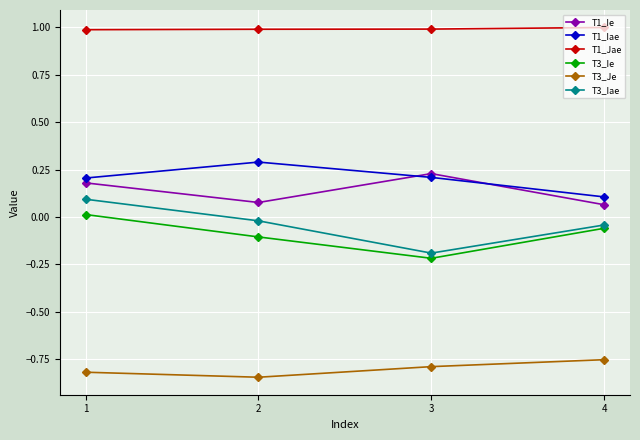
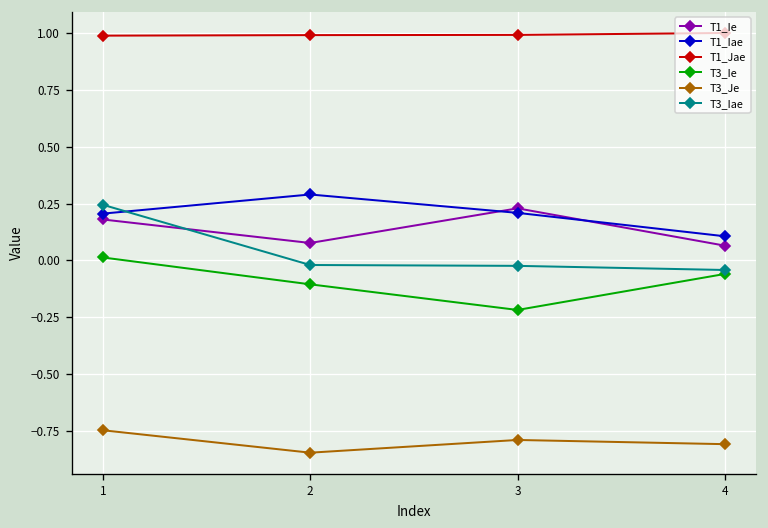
T3_Je, 1: -0.82 -> -0.75
T3_Iae, 1: 0.09 -> 0.24
T3_Iae, 3: -0.19 -> -0.02
T3_Je, 4: -0.75 -> -0.81
